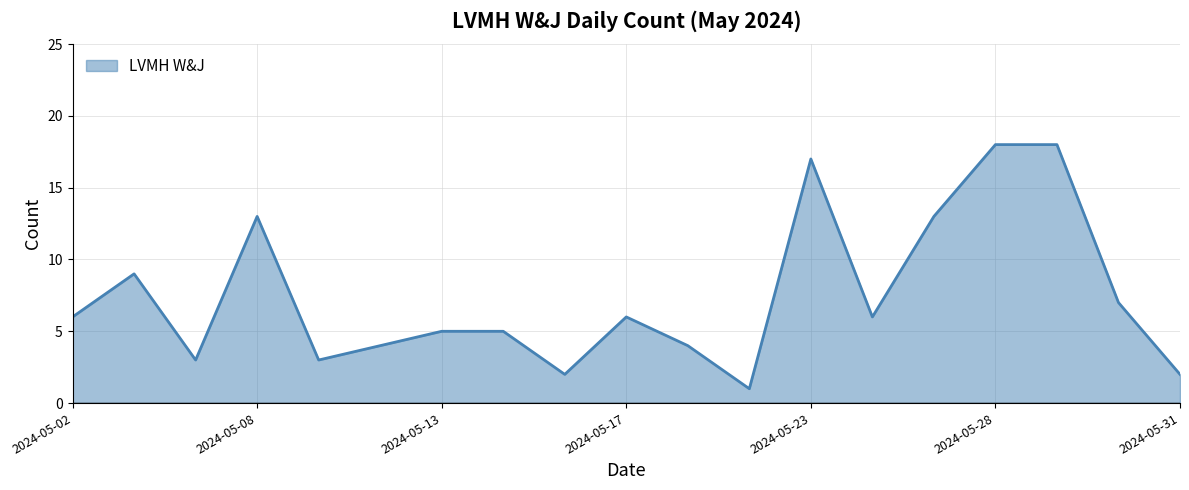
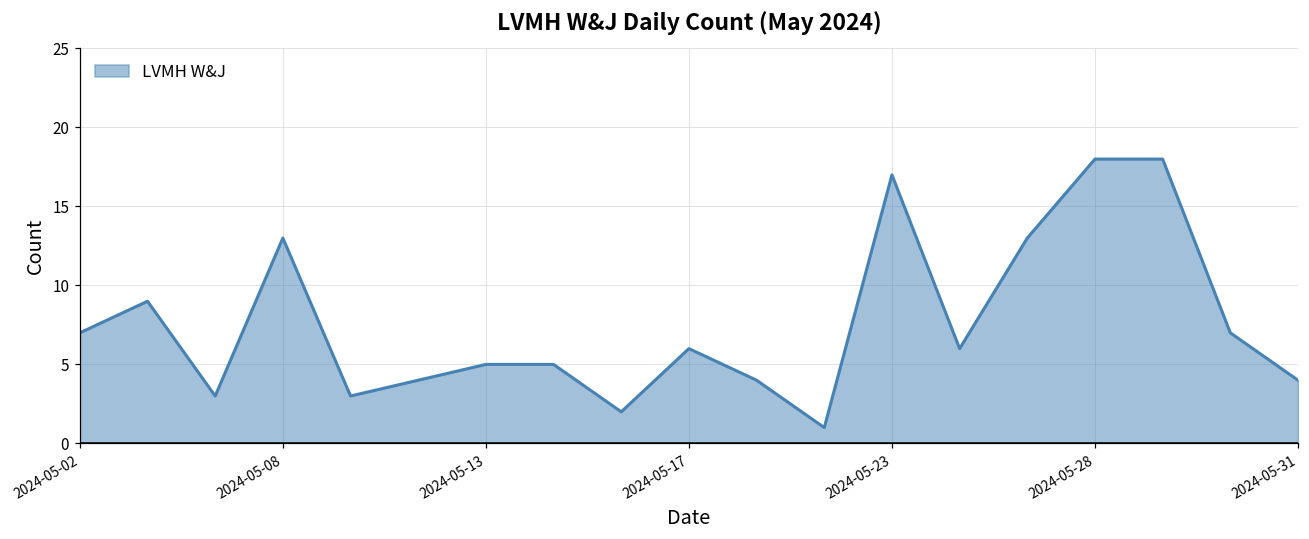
2024-05-02: 6 -> 7
2024-05-31: 2 -> 4
